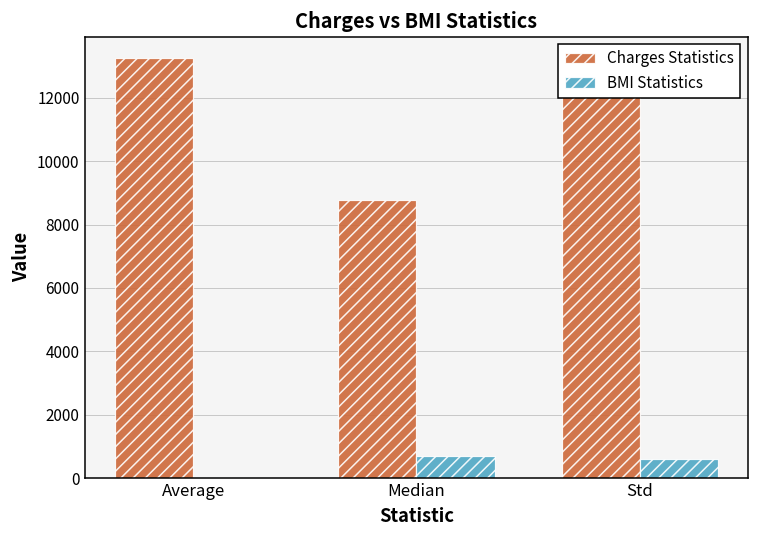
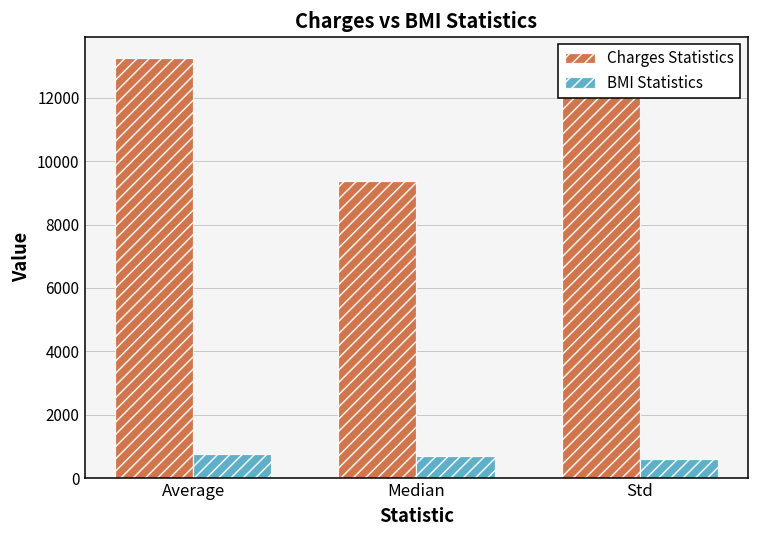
BMI Statistics, Average: 0 -> 800
Charges Statistics, Median: 8800 -> 9400
